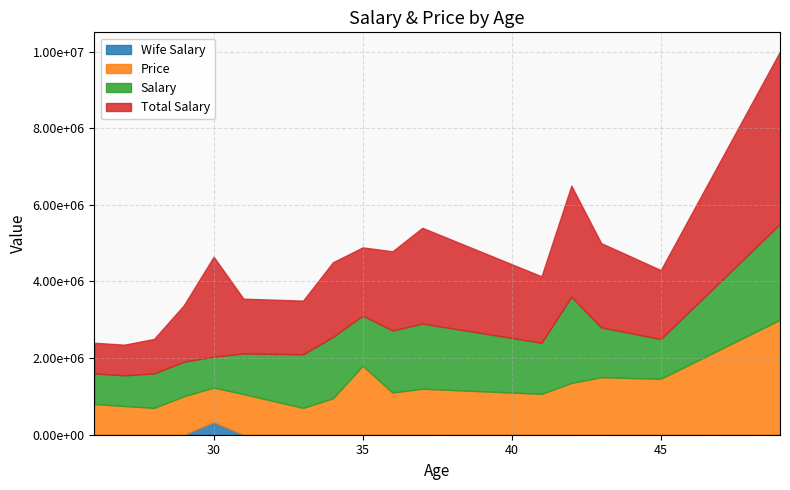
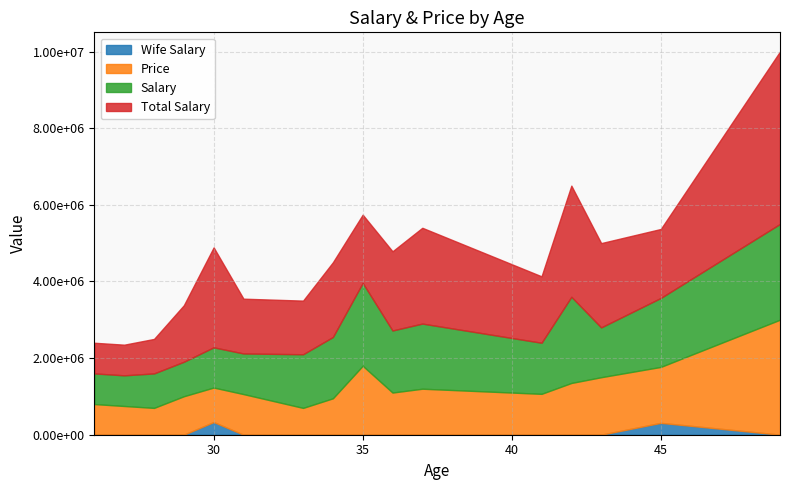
Salary, 30: 800000 -> 1100000
Salary, 35: 1300000 -> 2200000
Wife Salary, 45: 0 -> 300000
Salary, 45: 1000000 -> 1800000
